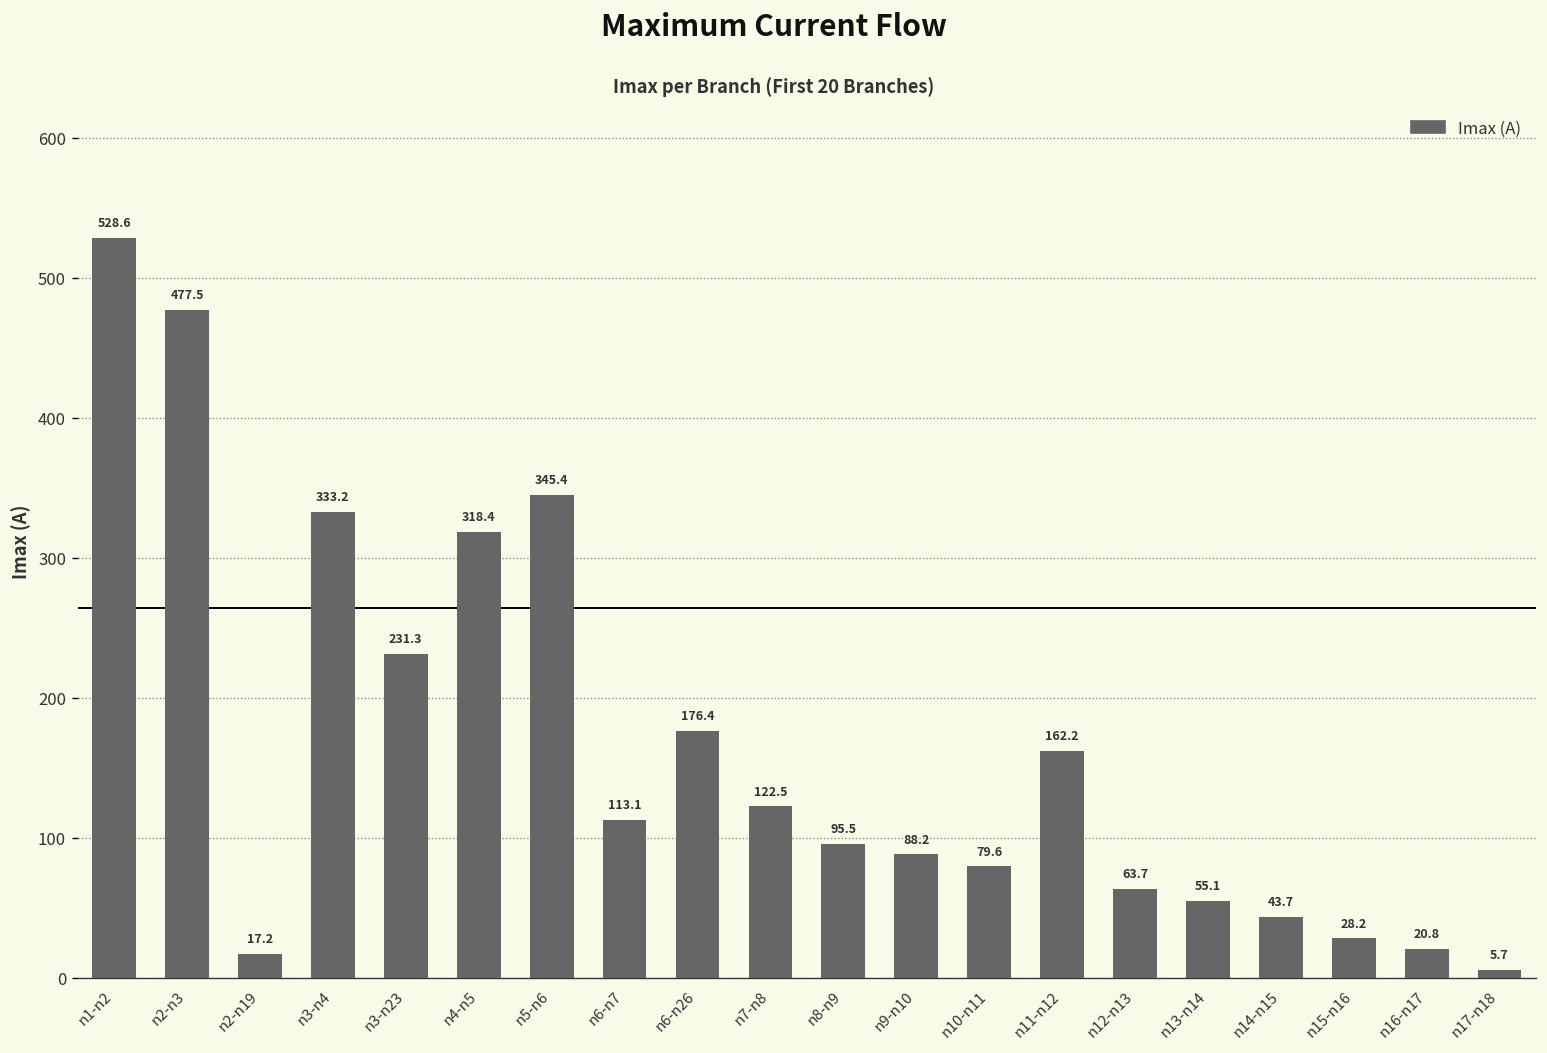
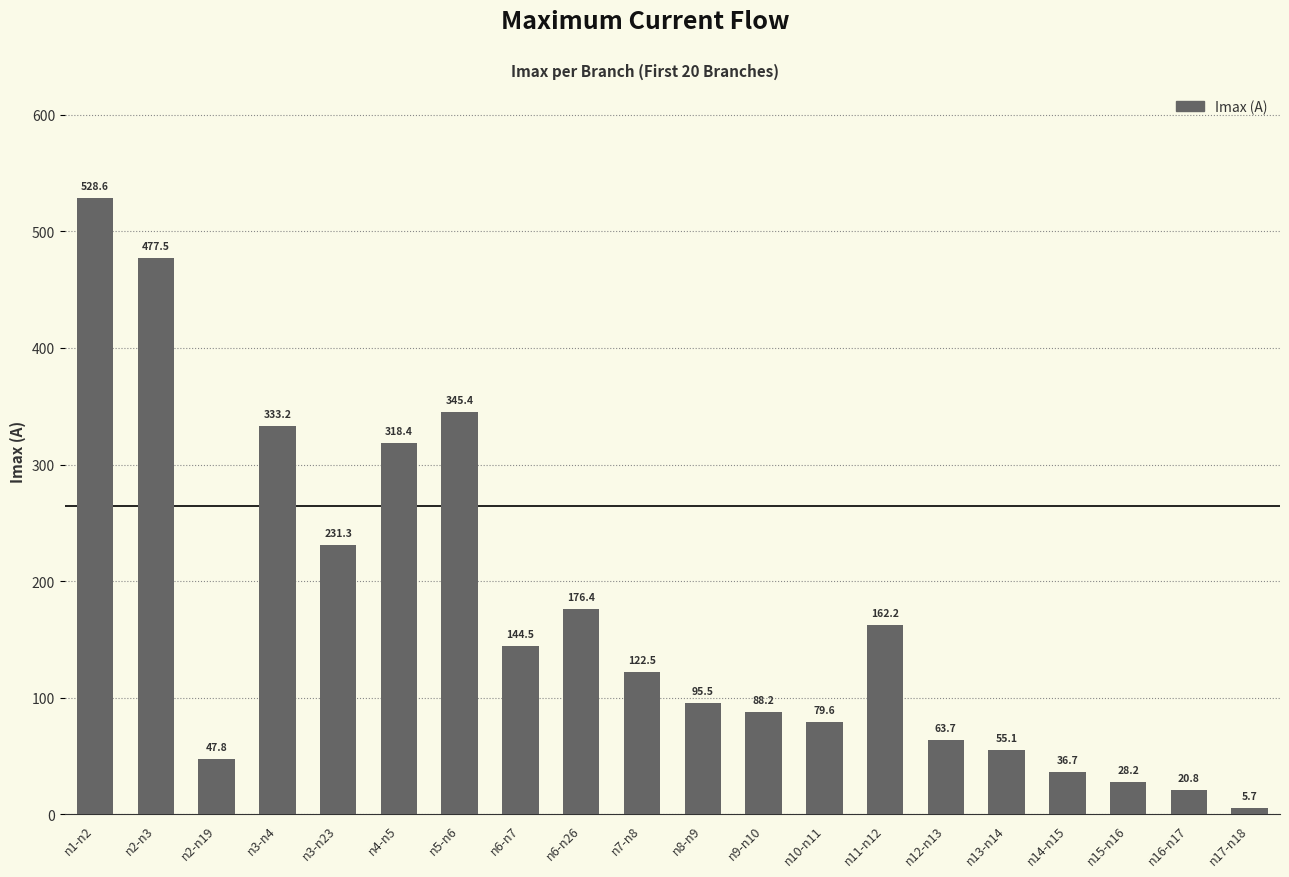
n2-n19: 17.2 -> 47.8
n6-n7: 113.1 -> 144.5
n14-n15: 43.7 -> 36.7
